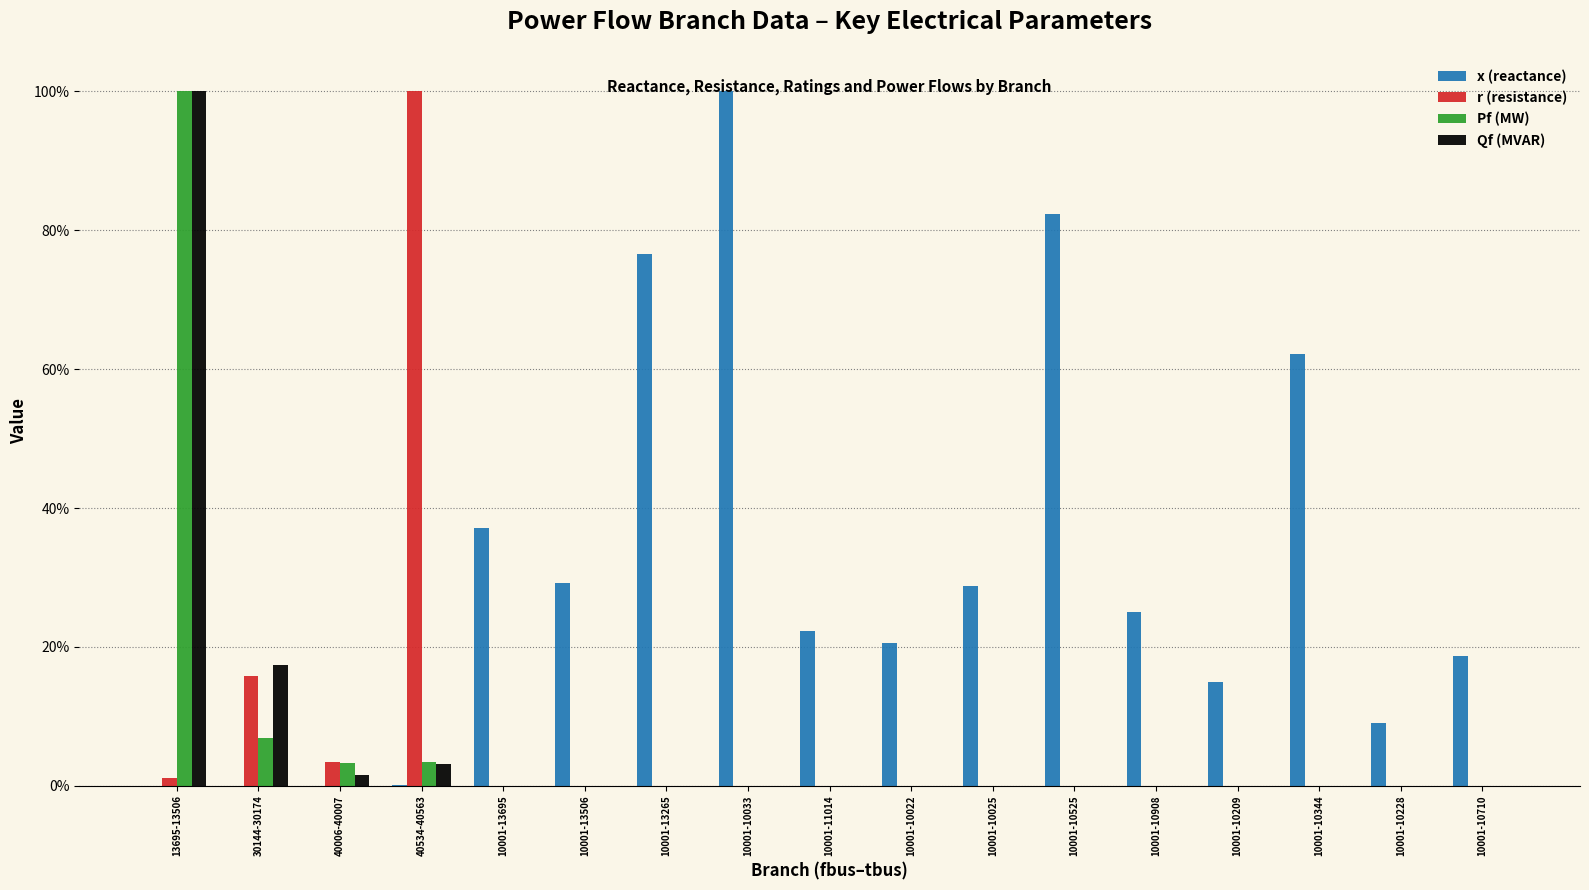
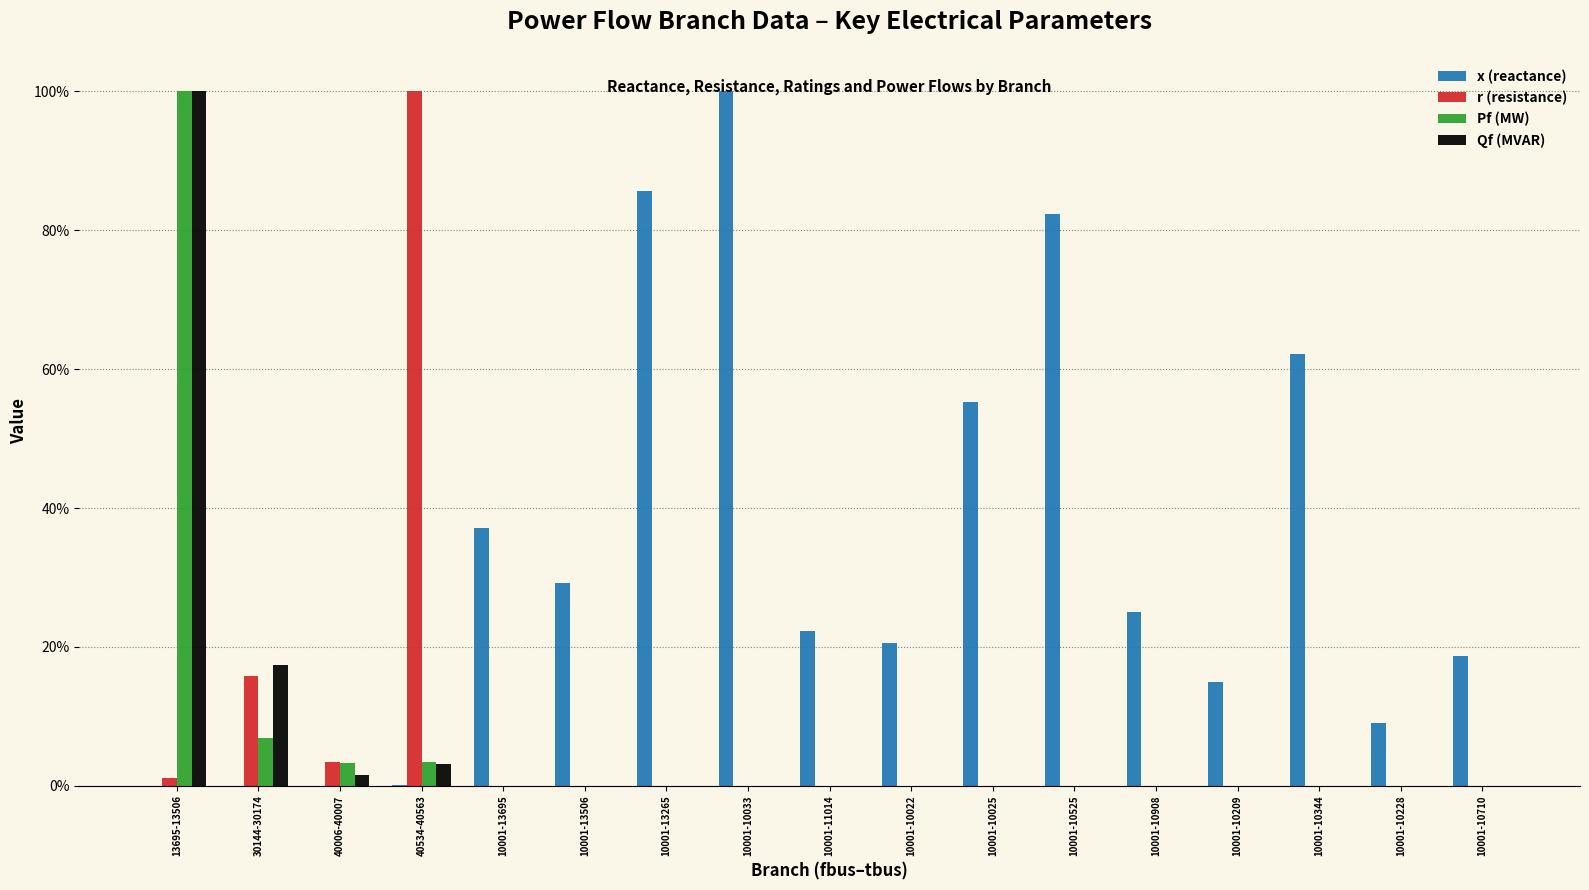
x (reactance), 10001-13265: 77% -> 86%
x (reactance), 10001-10025: 29% -> 55%
